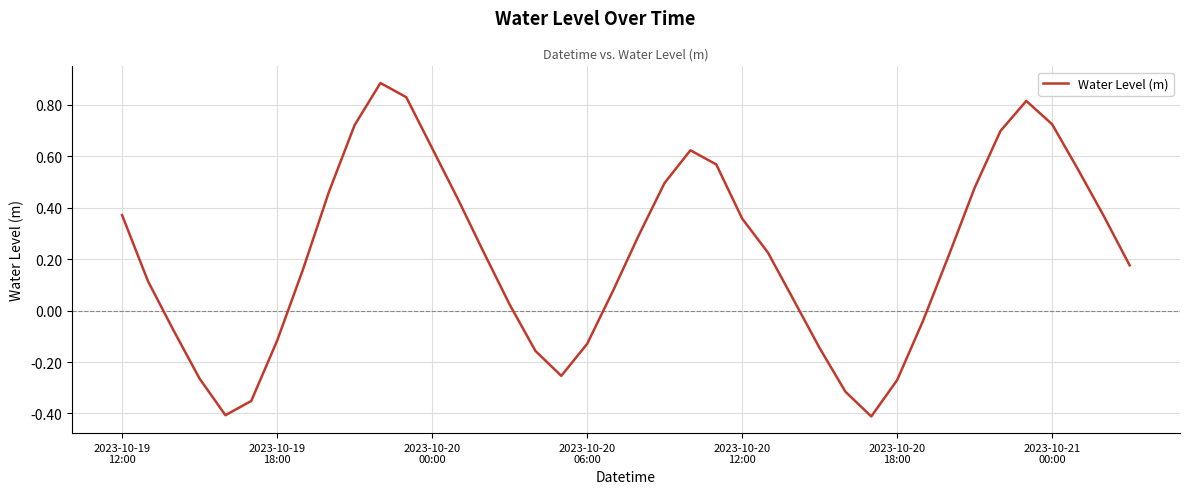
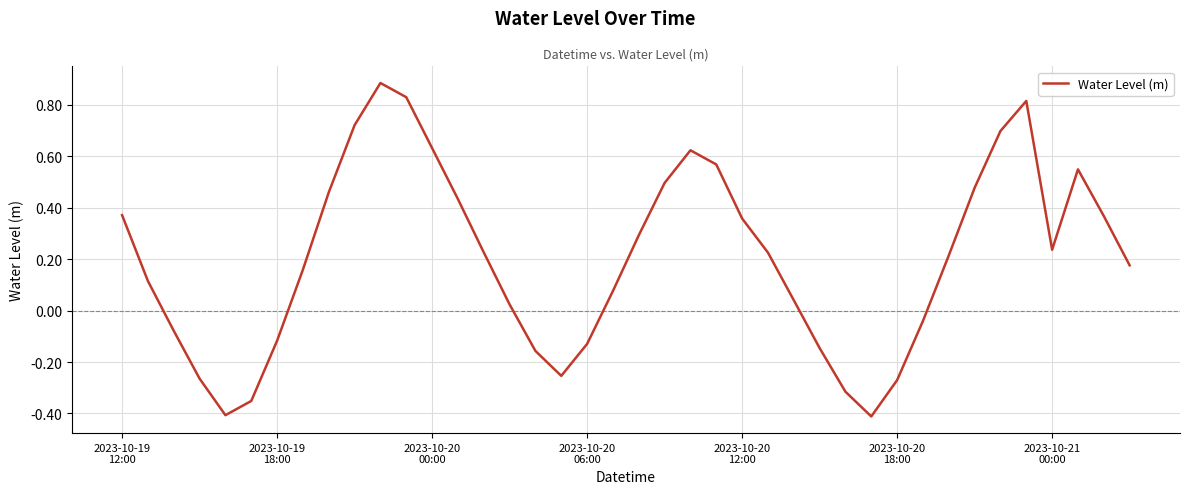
2023-10-21 00:00: 0.73 -> 0.24
